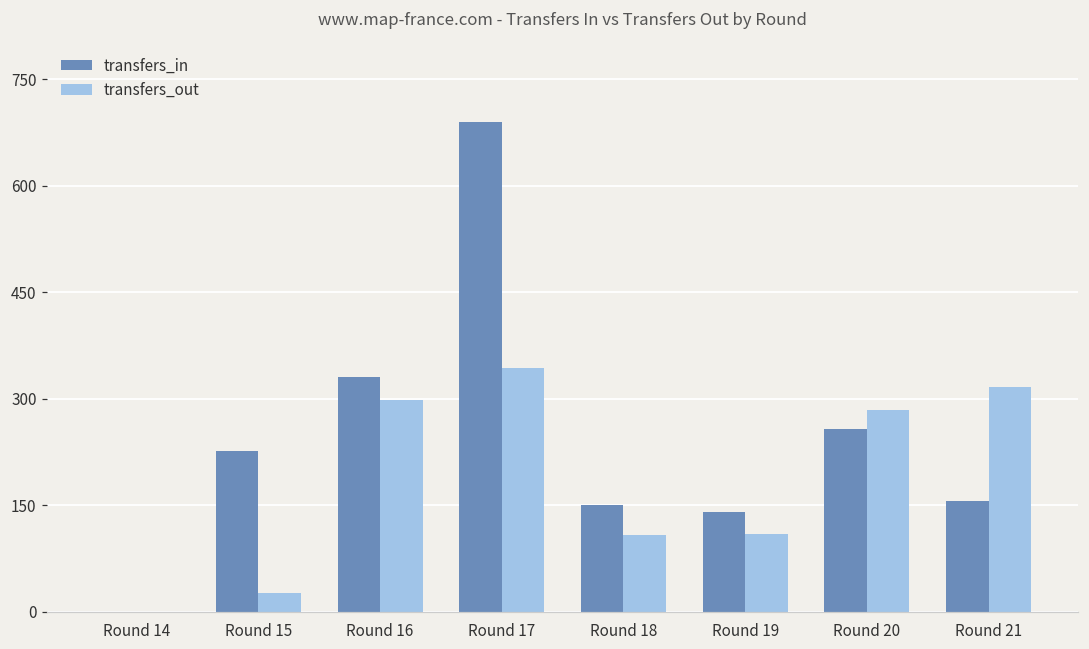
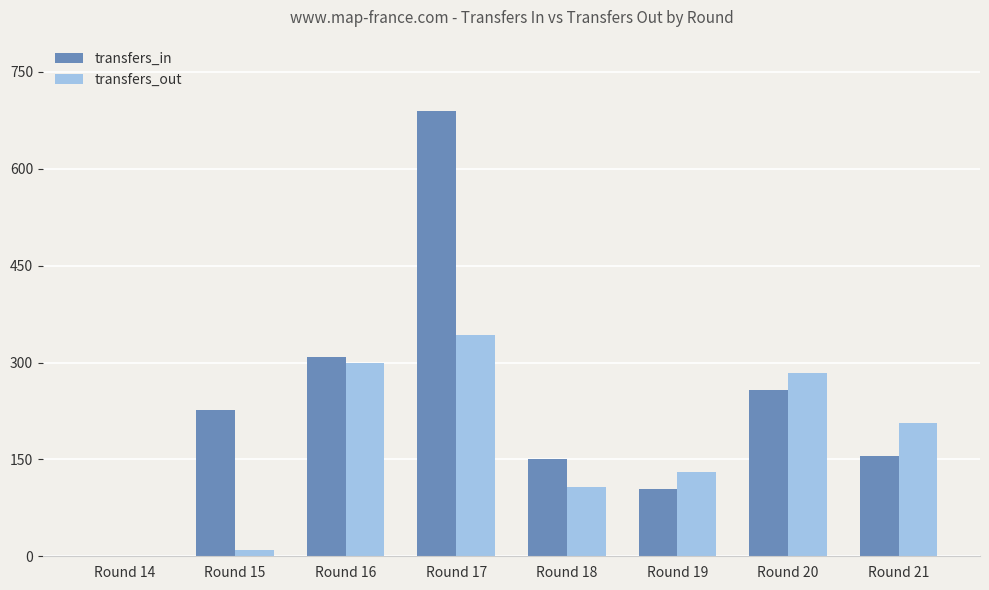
transfers_out, Round 15: 30 -> 10
transfers_in, Round 16: 330 -> 310
transfers_in, Round 19: 140 -> 100
transfers_out, Round 19: 110 -> 130
transfers_out, Round 21: 320 -> 210
